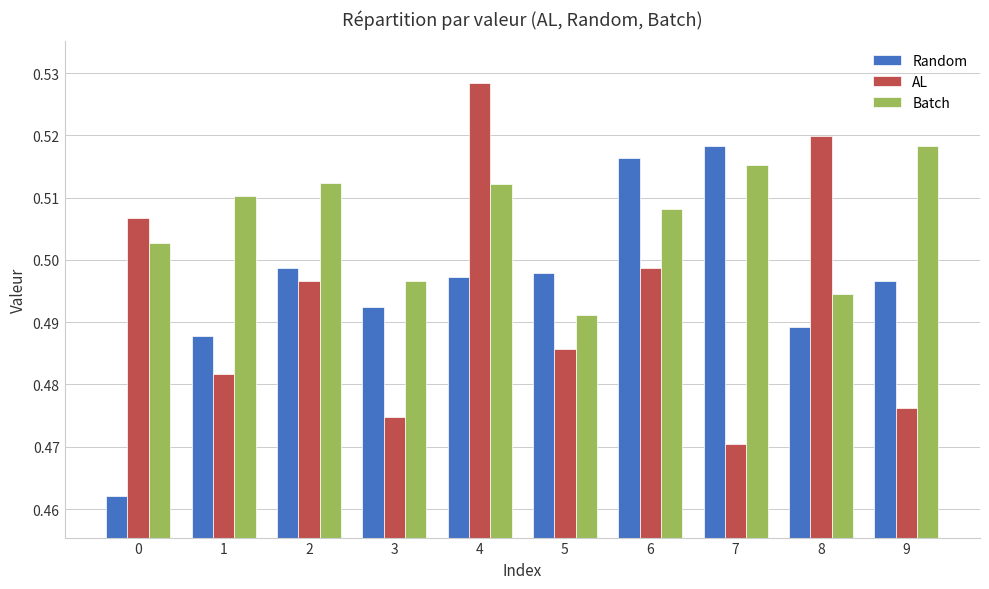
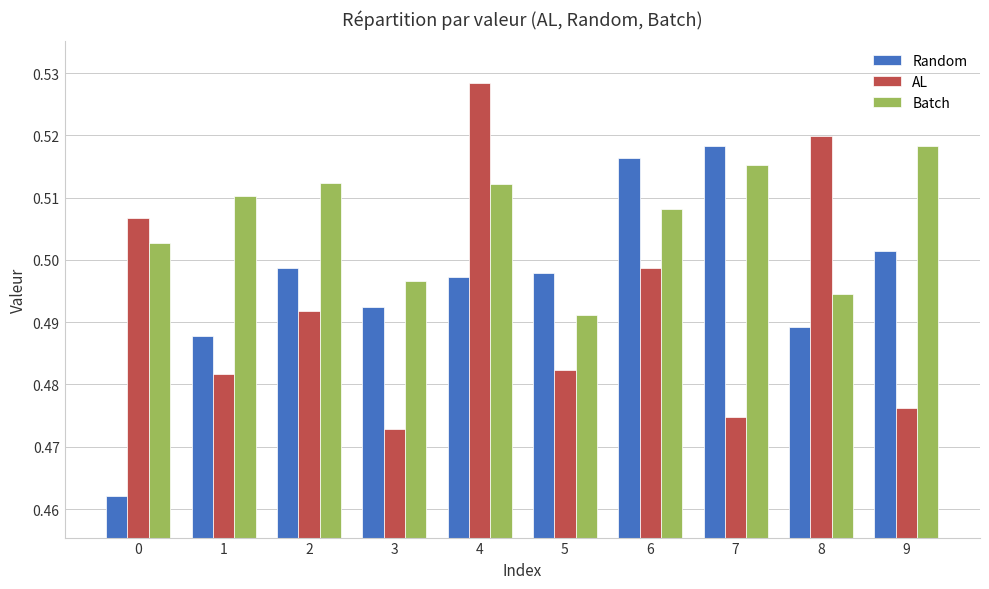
AL, 2: 0.497 -> 0.492
AL, 3: 0.475 -> 0.473
AL, 5: 0.486 -> 0.482
AL, 7: 0.470 -> 0.475
Random, 9: 0.497 -> 0.501
